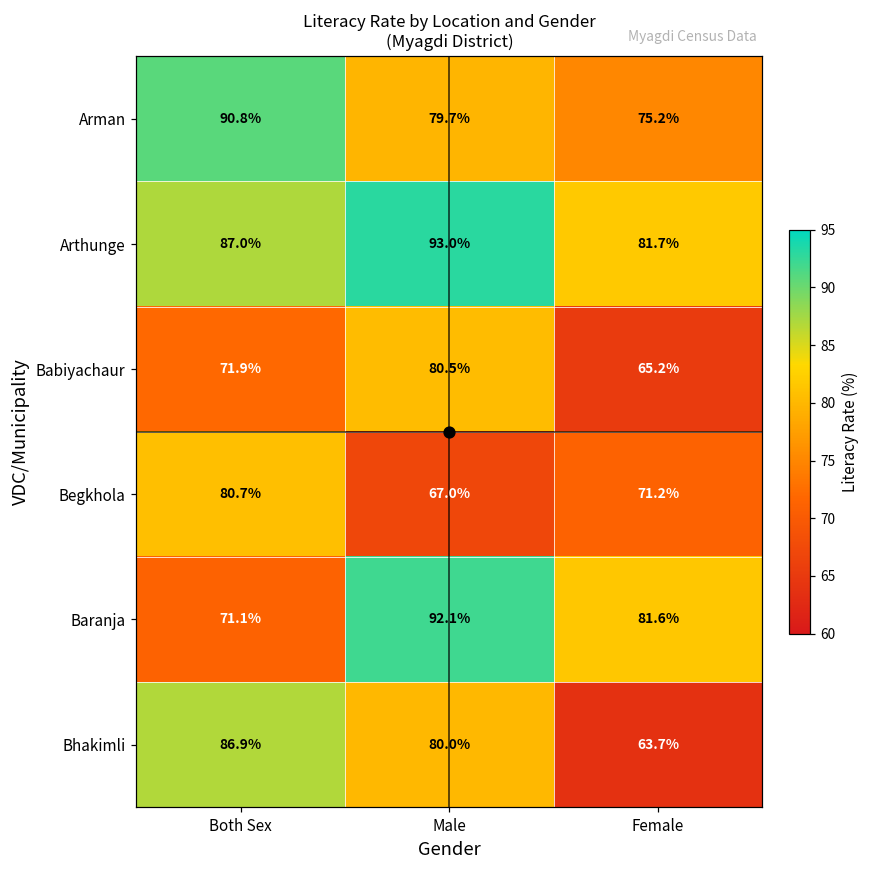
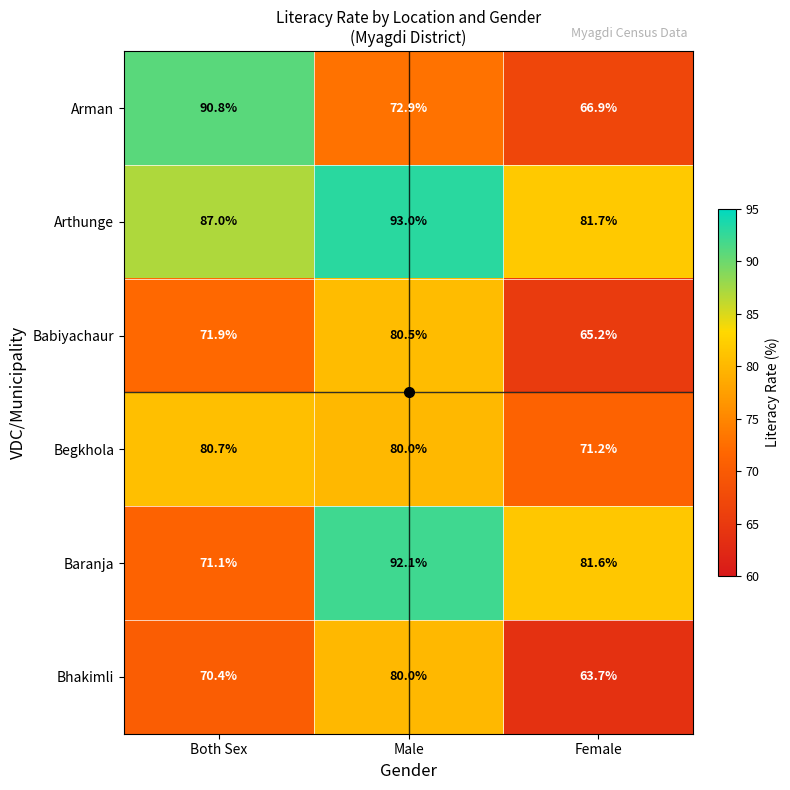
Arman, Male: 79.7% -> 72.9%
Arman, Female: 75.2% -> 66.9%
Begkhola, Male: 67.0% -> 80.0%
Bhakimli, Both Sex: 86.9% -> 70.4%
